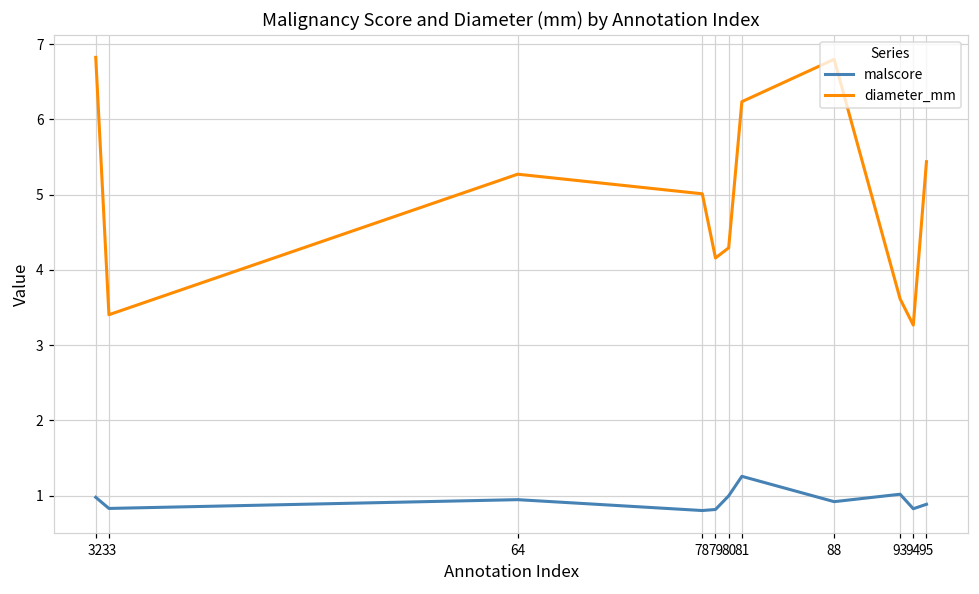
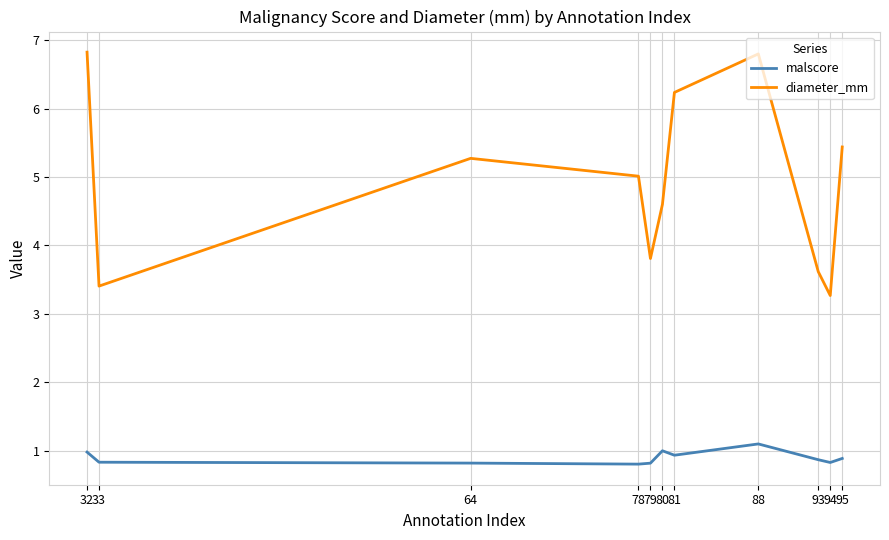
malscore, 64: 0.9 -> 0.8
diameter_mm, 79: 4.2 -> 3.8
diameter_mm, 80: 4.3 -> 4.6
malscore, 81: 1.3 -> 0.9
malscore, 88: 0.9 -> 1.1
malscore, 93: 1.0 -> 0.9
